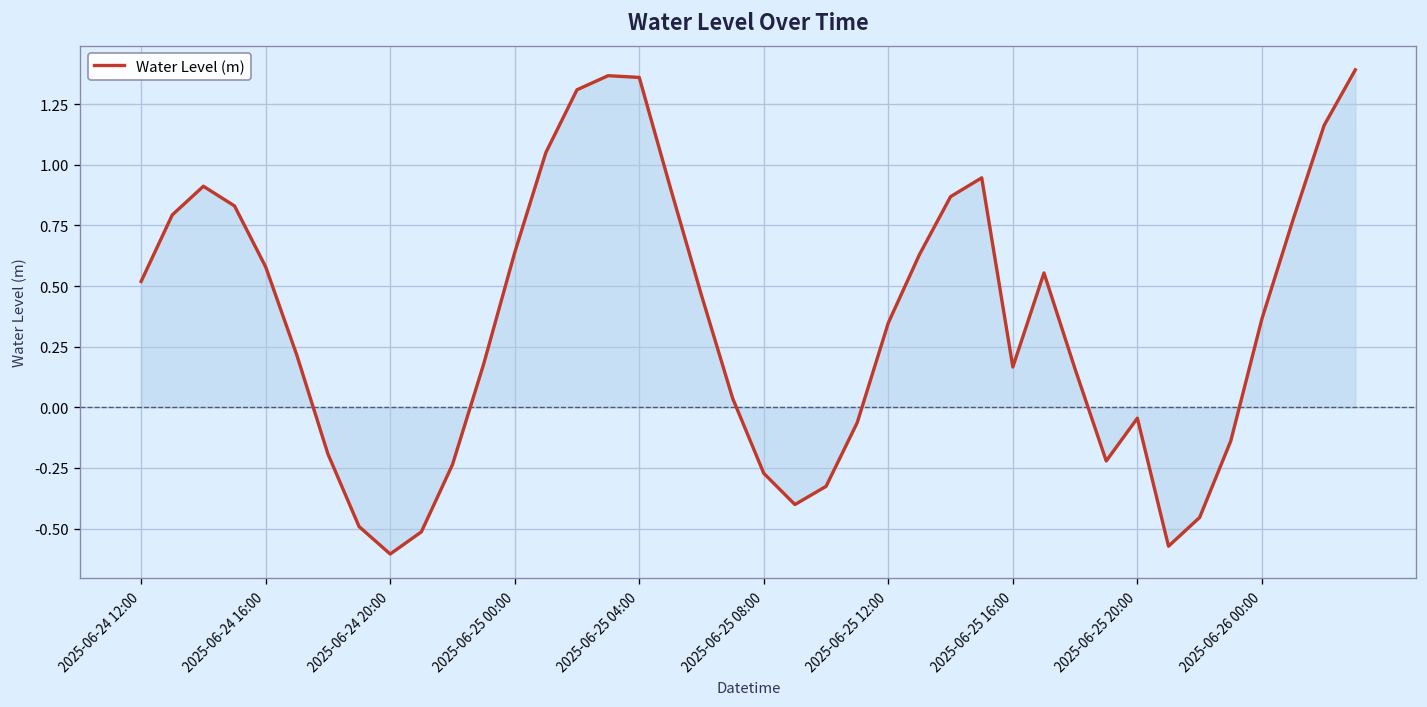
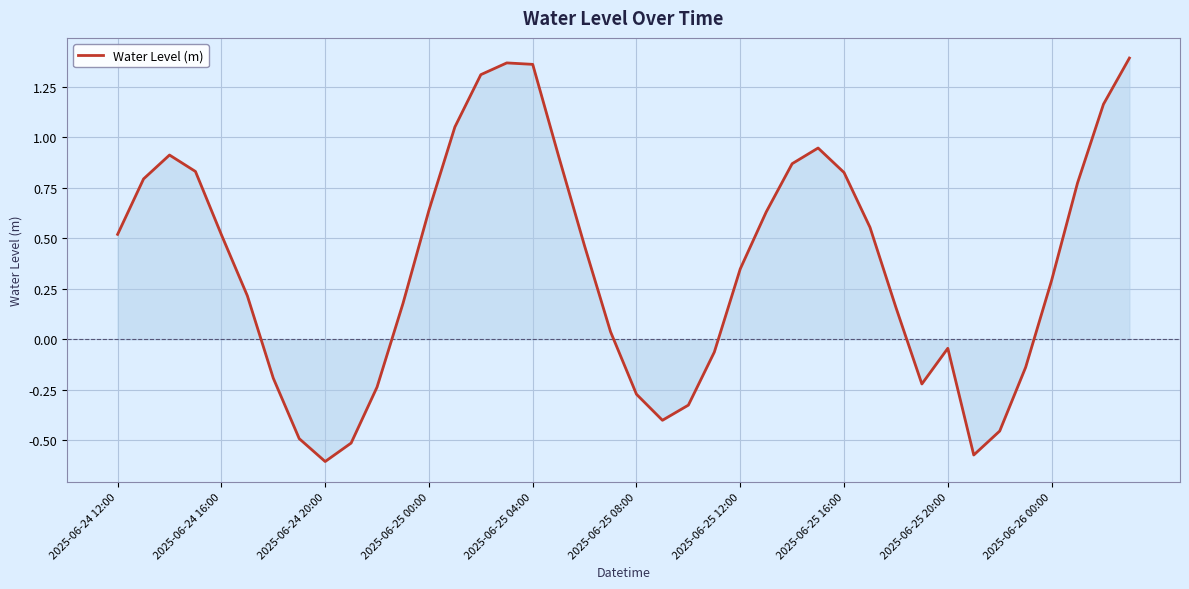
Water Level (m), 2025-06-24 16:00: 0.58 -> 0.52
Water Level (m), 2025-06-25 16:00: 0.17 -> 0.83
Water Level (m), 2025-06-26 00:00: 0.36 -> 0.29
